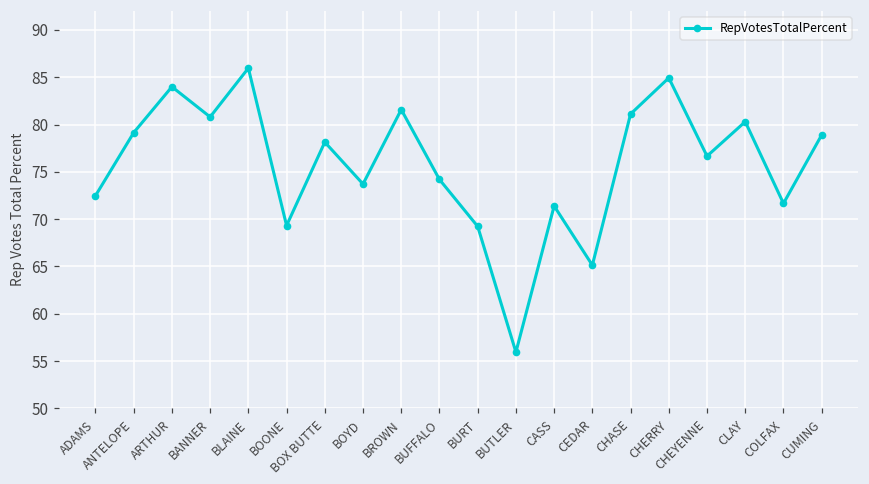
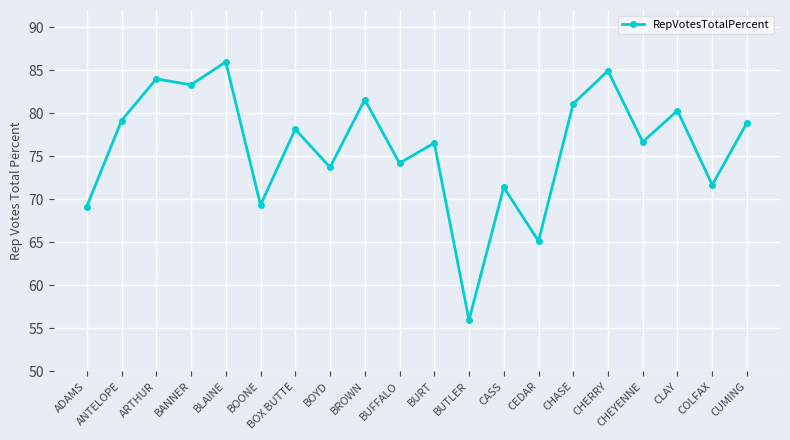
ADAMS: 72 -> 69
BANNER: 81 -> 83
BURT: 69 -> 77
